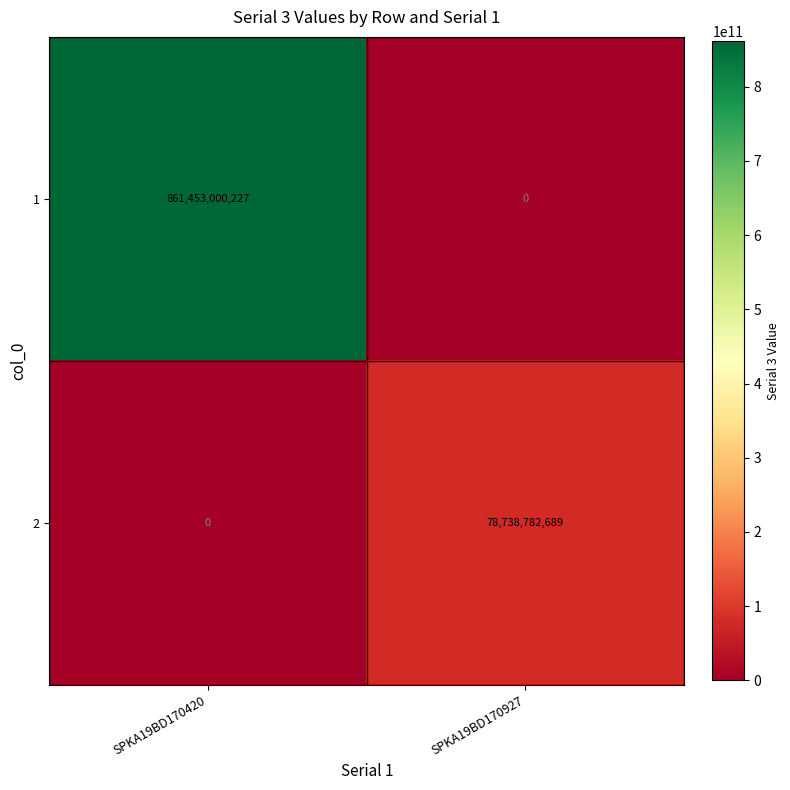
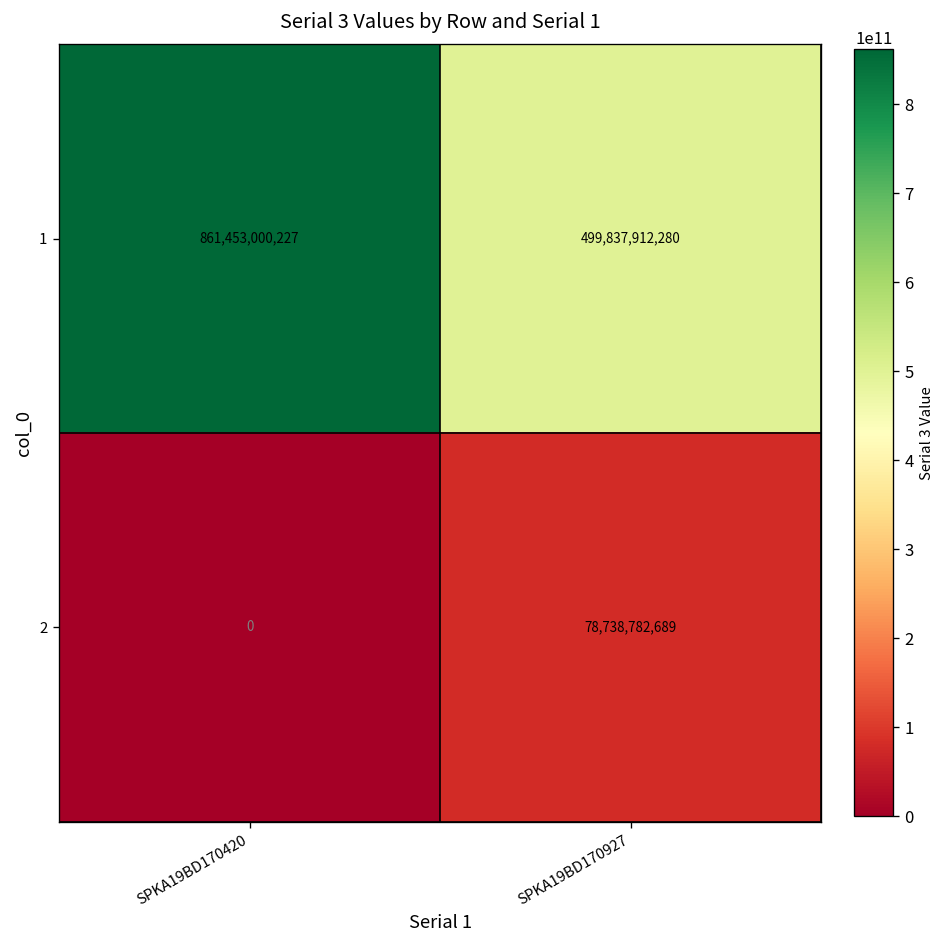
1, SPKA19BD170927: 0 -> 499,837,912,280
